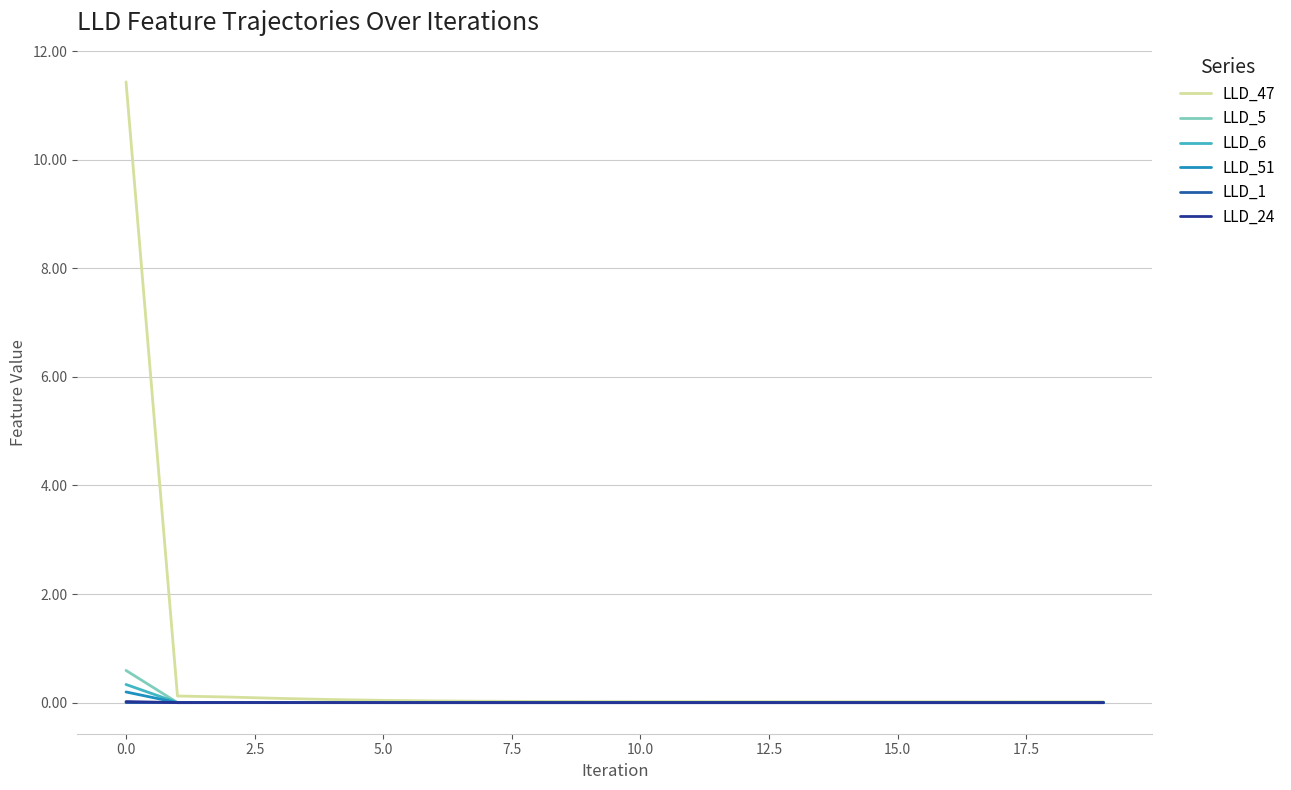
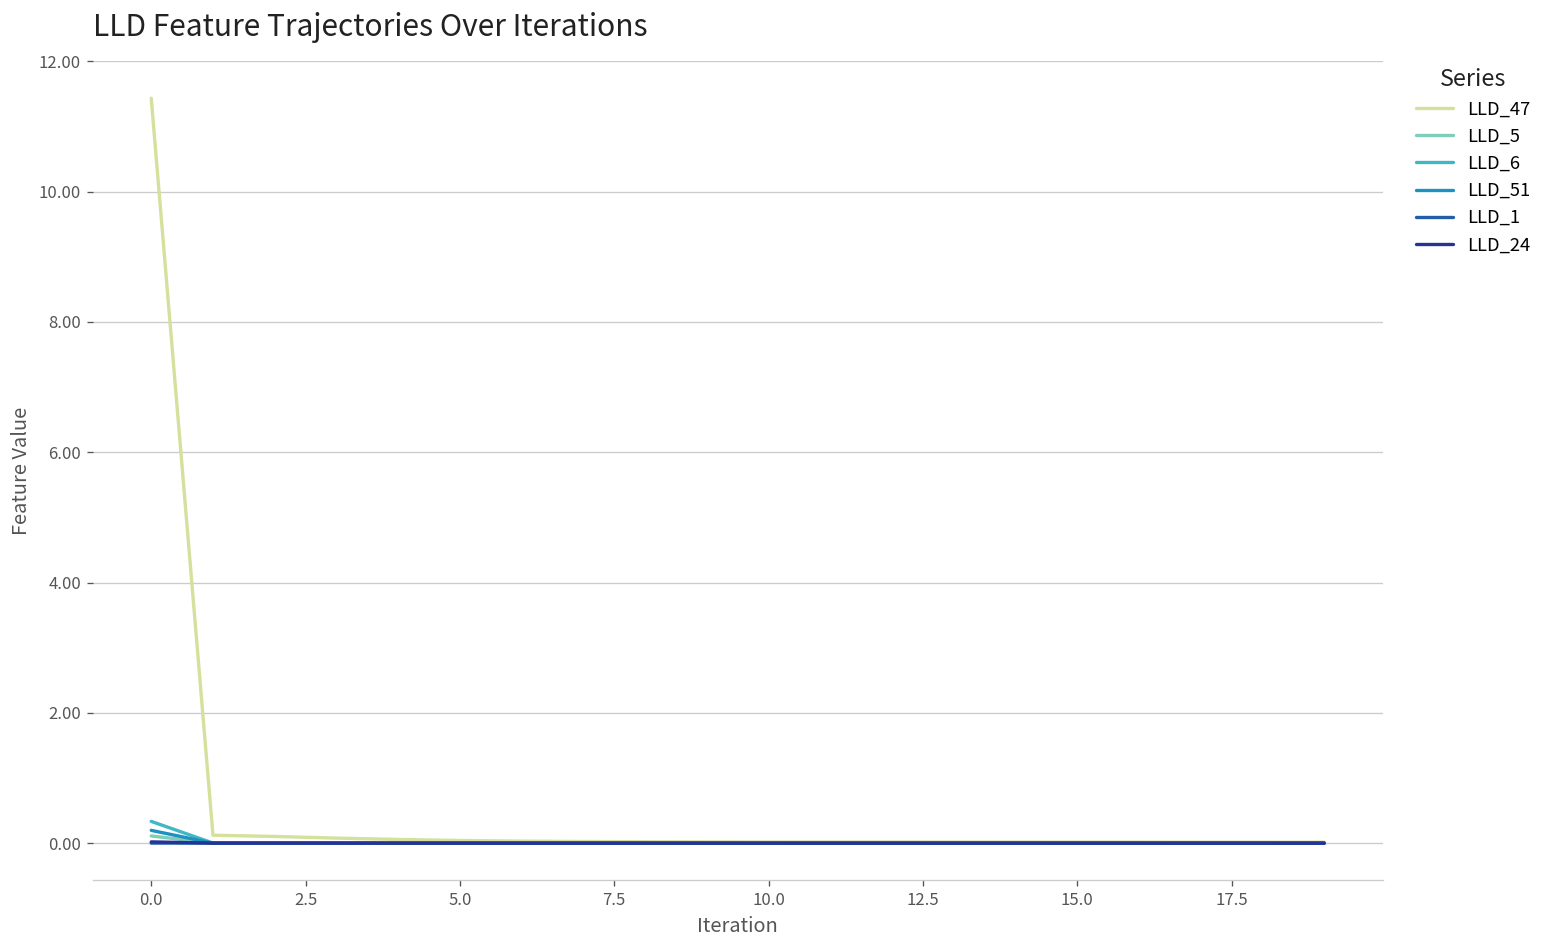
LLD_5, 0.0: 0.6 -> 0.1
